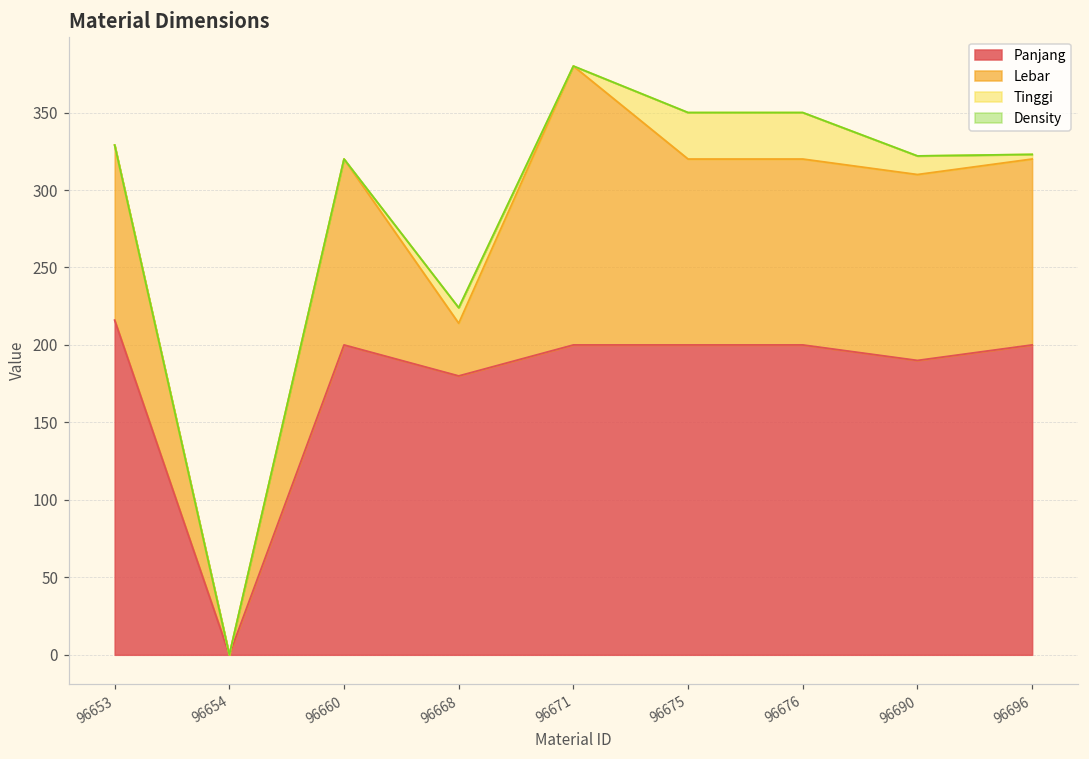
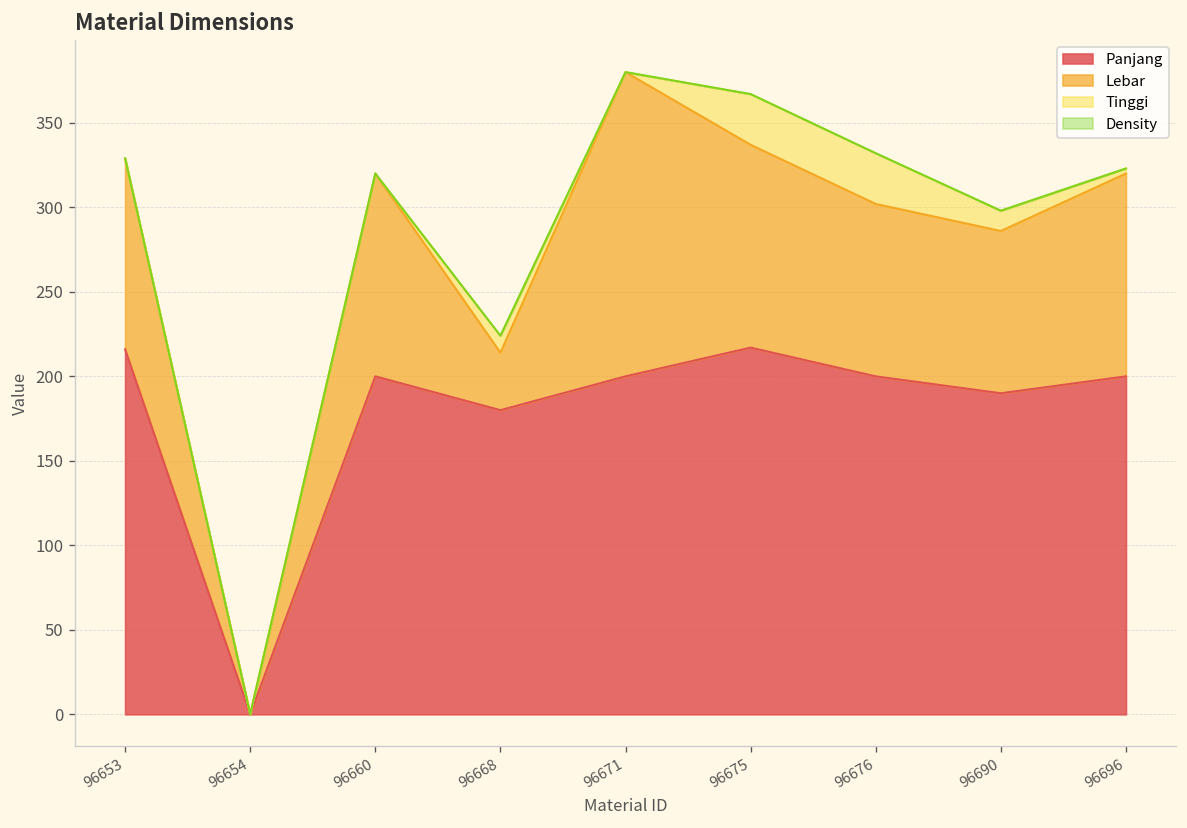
Panjang, 96675: 200 -> 217
Lebar, 96676: 120 -> 102
Lebar, 96690: 120 -> 96
